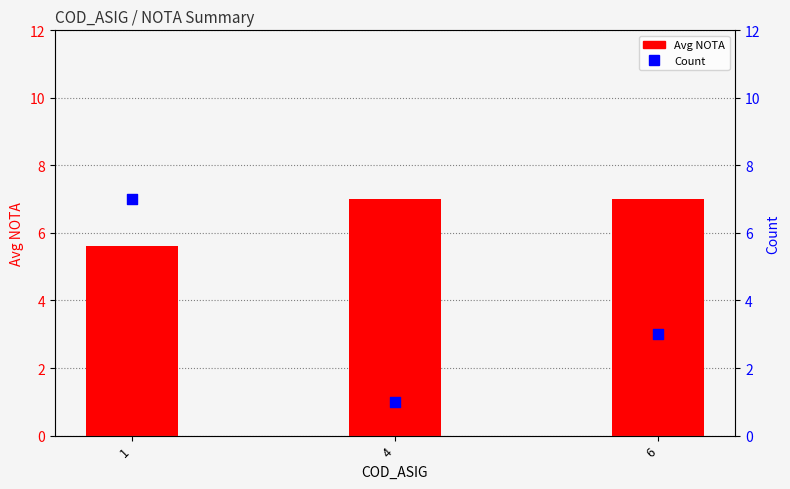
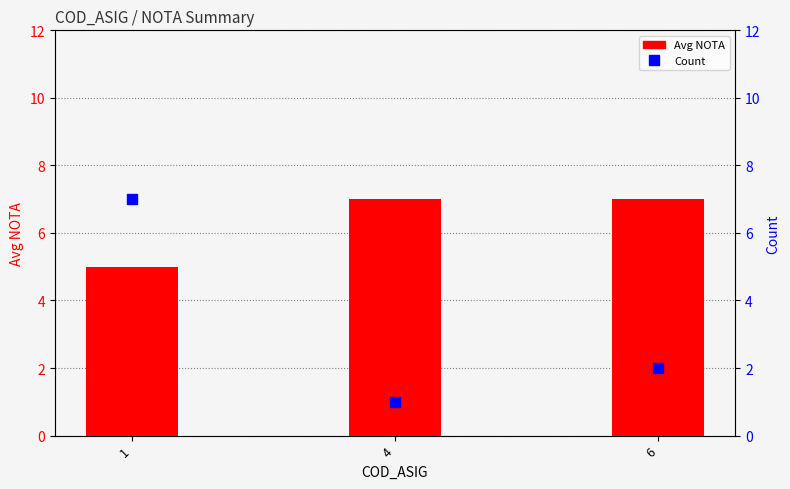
Avg NOTA, 1: 5.6 -> 5.0
Count, 6: 3 -> 2
